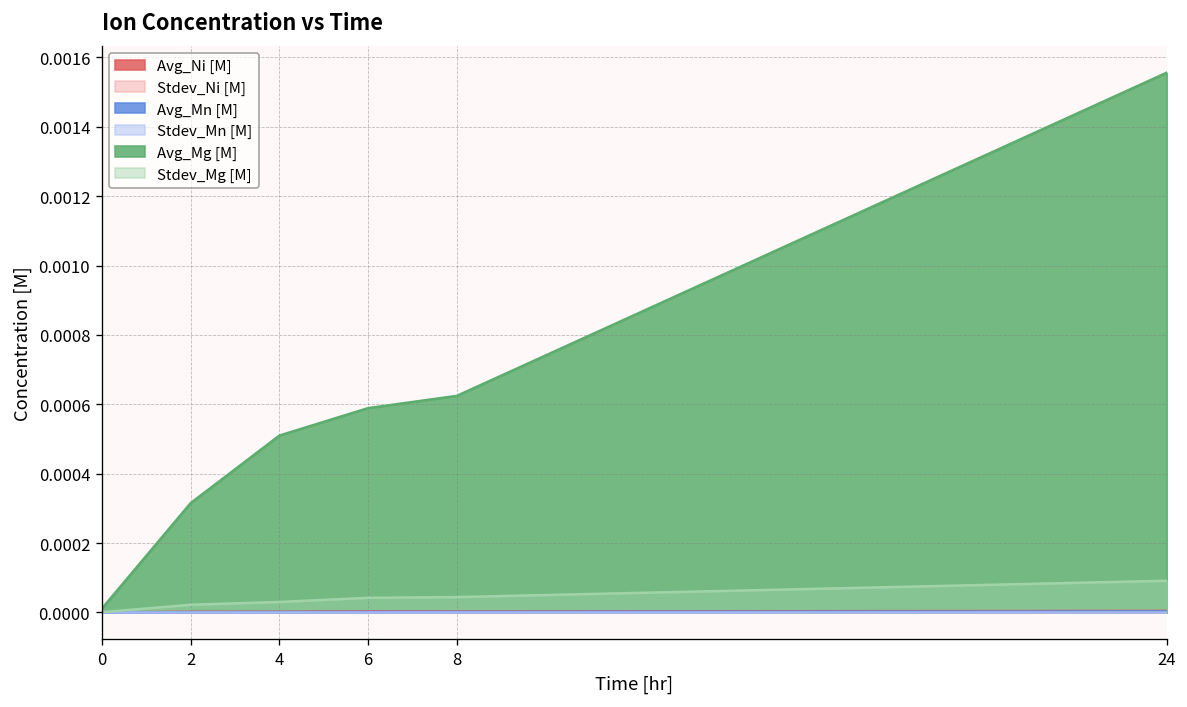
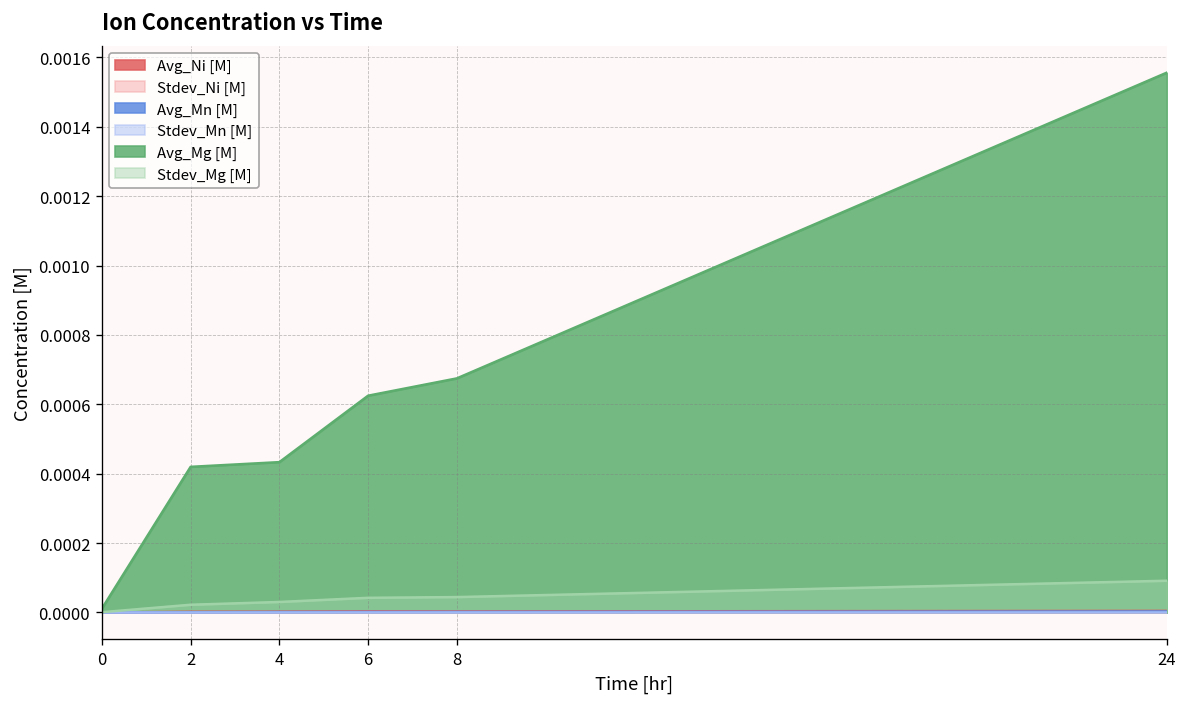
Avg_Mg [M], 2: 0.00032 -> 0.00042
Avg_Mg [M], 4: 0.00051 -> 0.00043
Avg_Mg [M], 6: 0.00059 -> 0.00062
Avg_Mg [M], 8: 0.00062 -> 0.00067
